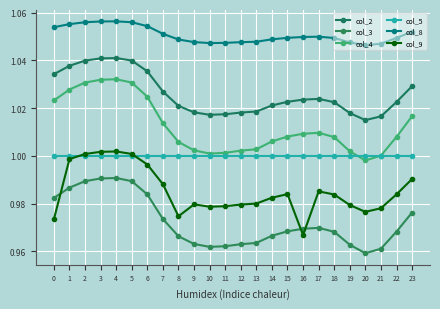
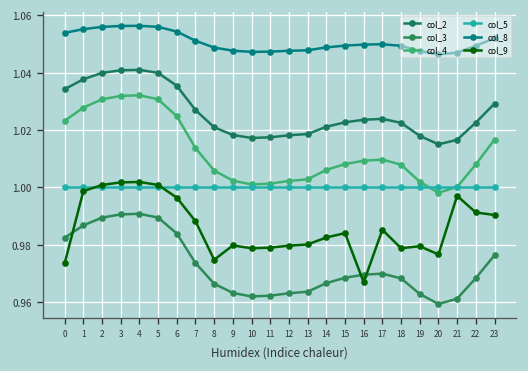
col_9, 18: 0.984 -> 0.979
col_9, 21: 0.978 -> 0.997
col_9, 22: 0.984 -> 0.991
